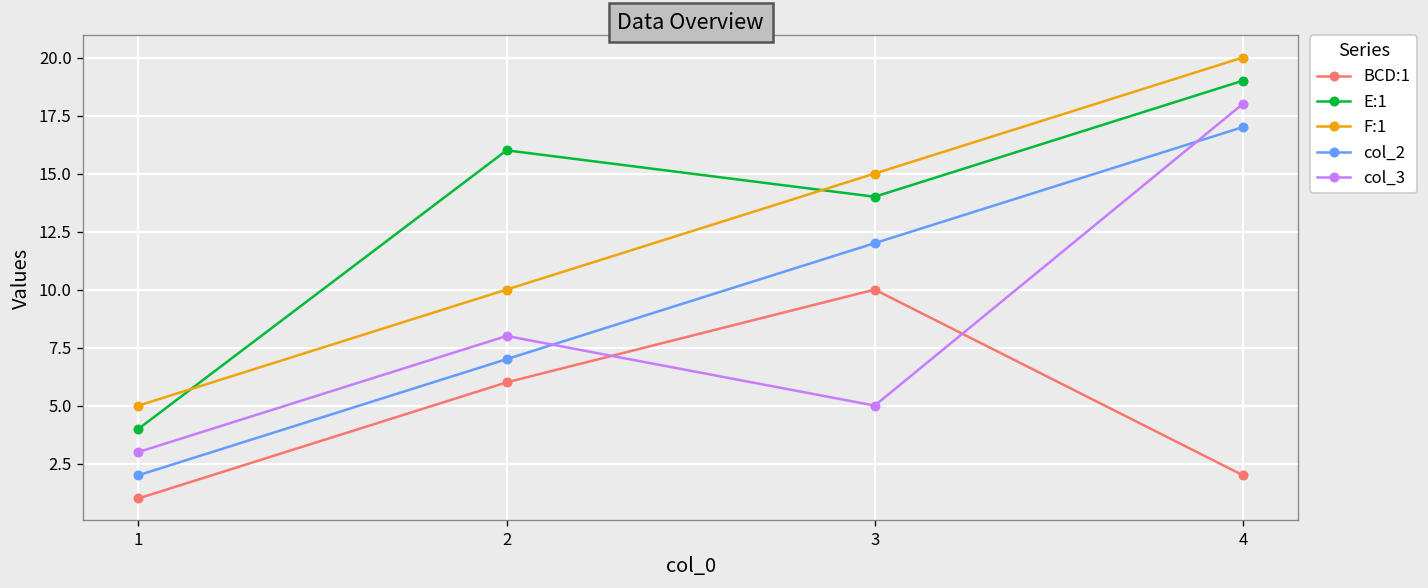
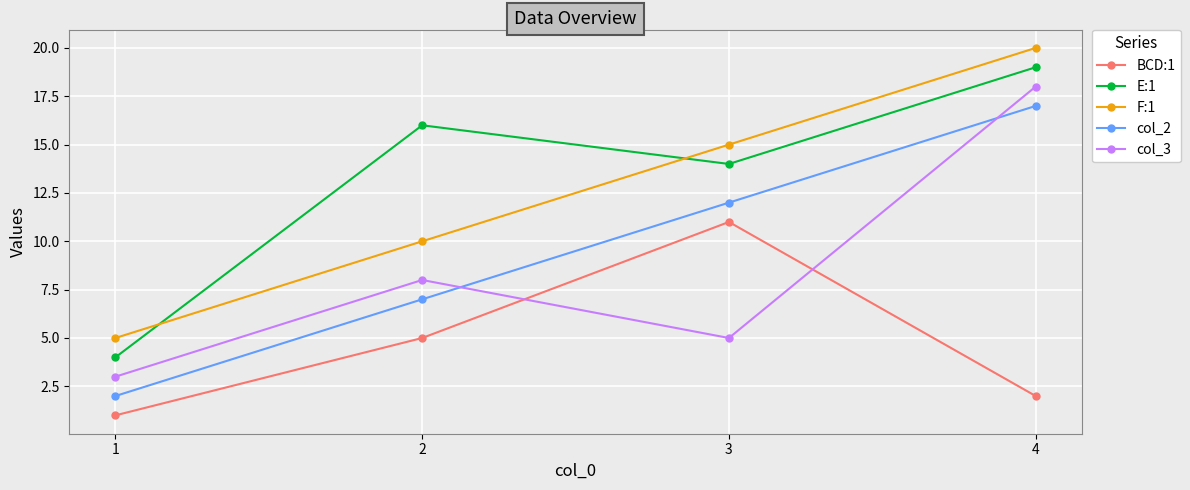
BCD:1, 2: 6 -> 5
BCD:1, 3: 10 -> 11
